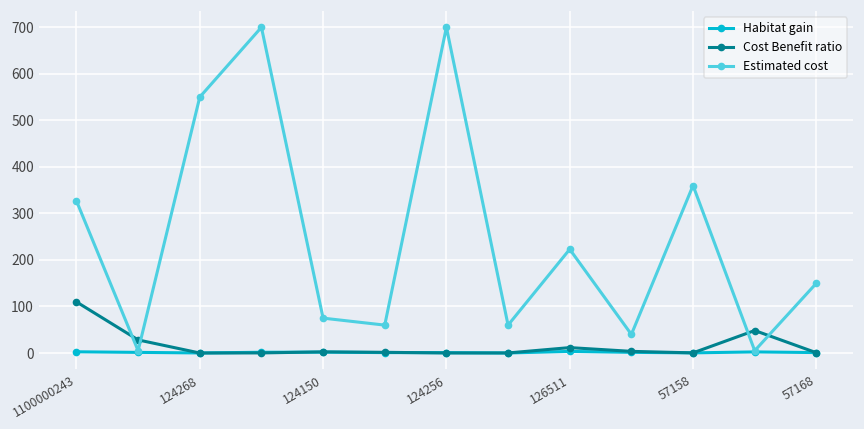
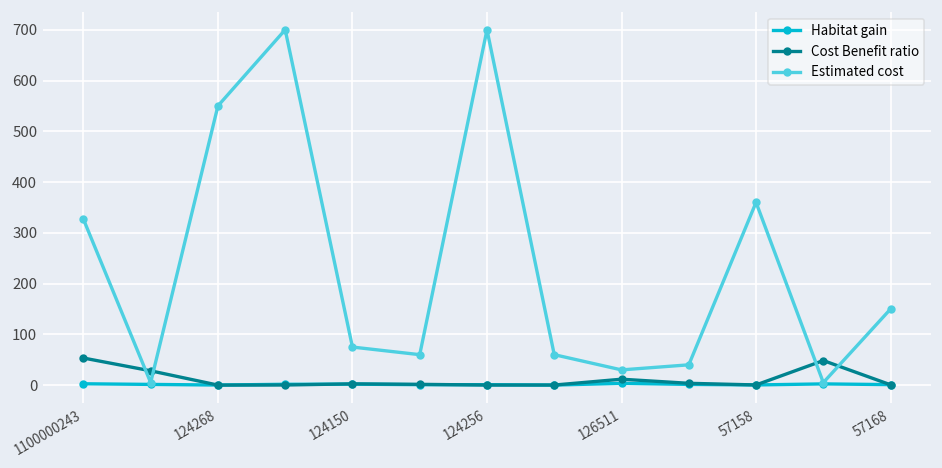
Cost Benefit ratio, 1100000243: 110 -> 50
Estimated cost, 126511: 220 -> 30
